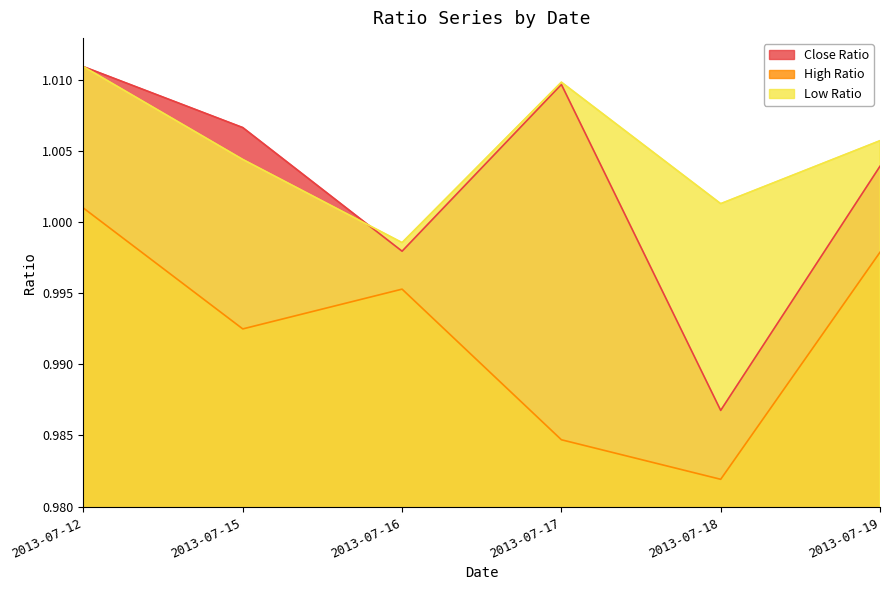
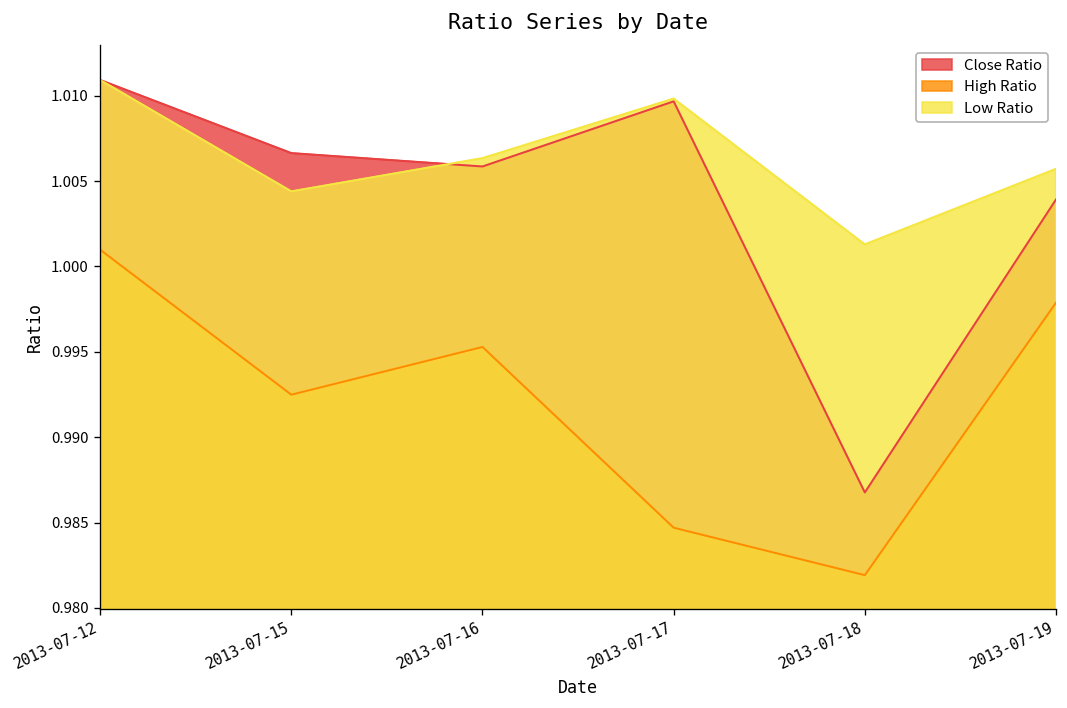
Close Ratio, 2013-07-16: 0.9979 -> 1.0059
Low Ratio, 2013-07-16: 0.9986 -> 1.0063
